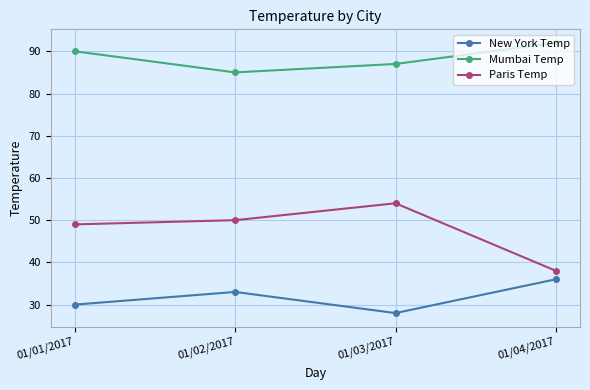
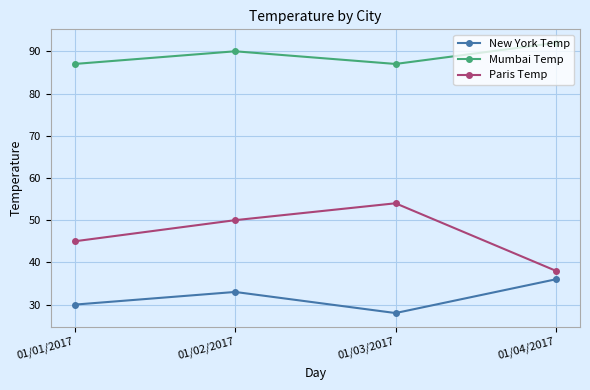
Mumbai Temp, 01/01/2017: 90 -> 87
Paris Temp, 01/01/2017: 49 -> 45
Mumbai Temp, 01/02/2017: 85 -> 90
